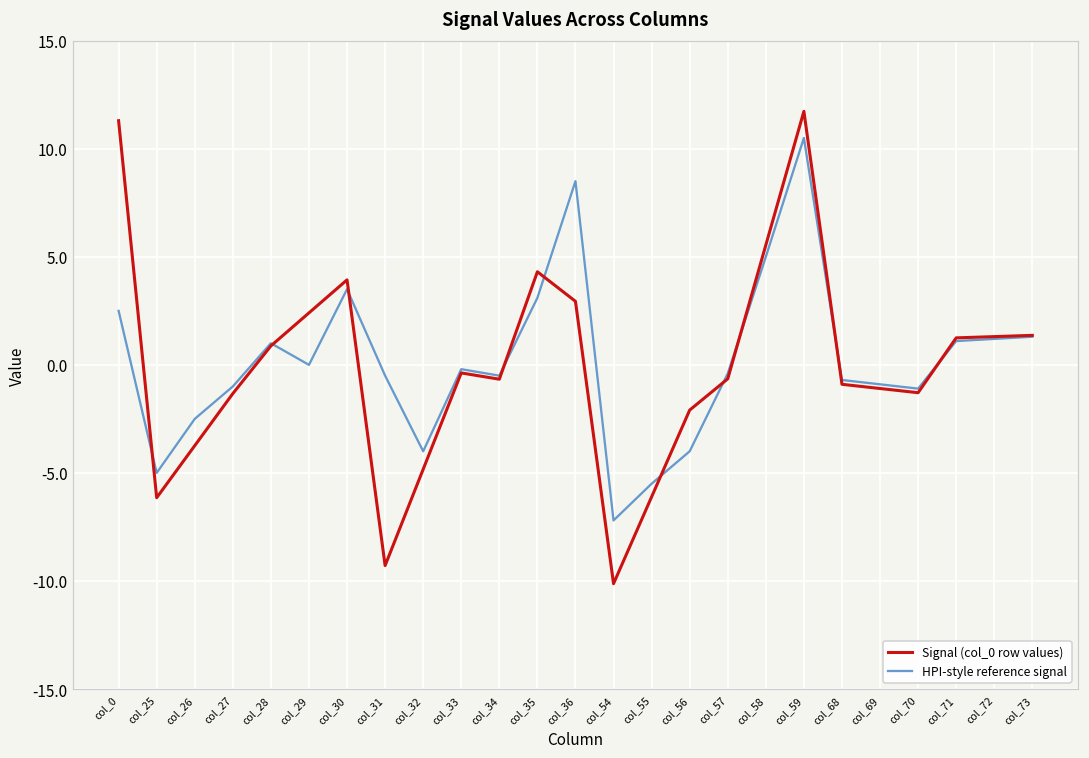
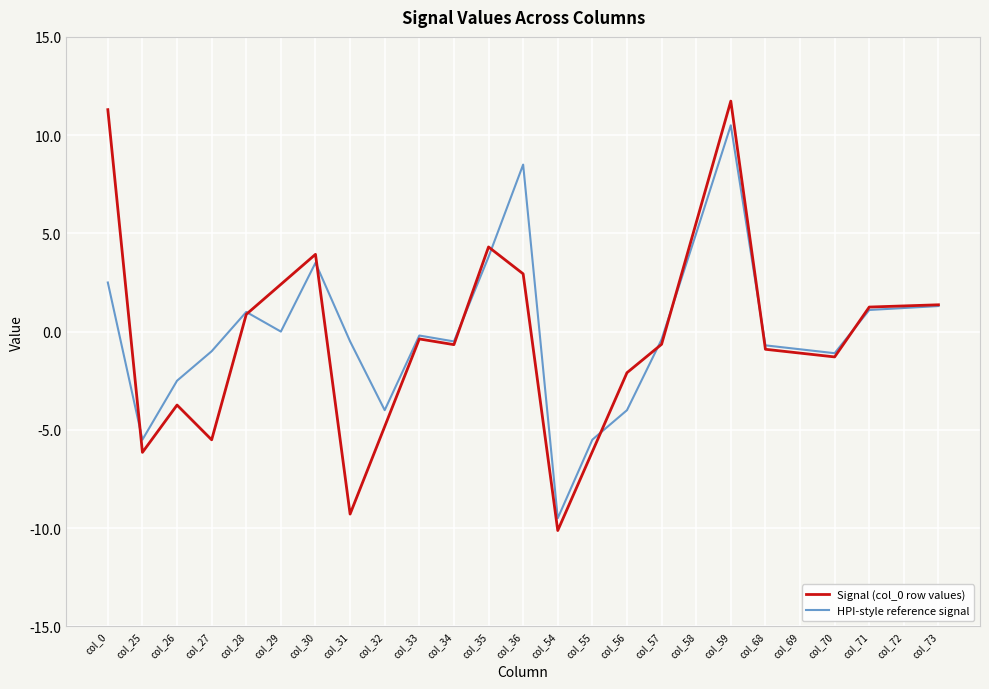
HPI-style reference signal, col_25: -5.0 -> -5.5
Signal (col_0 row values), col_27: -1.3 -> -5.5
HPI-style reference signal, col_35: 3.1 -> 3.8
HPI-style reference signal, col_54: -7.2 -> -9.5
